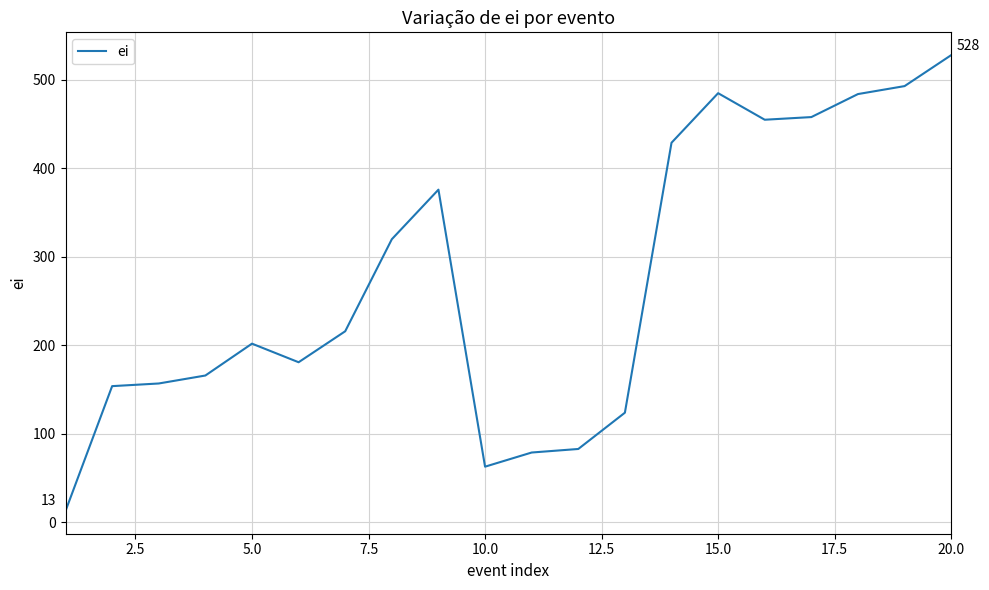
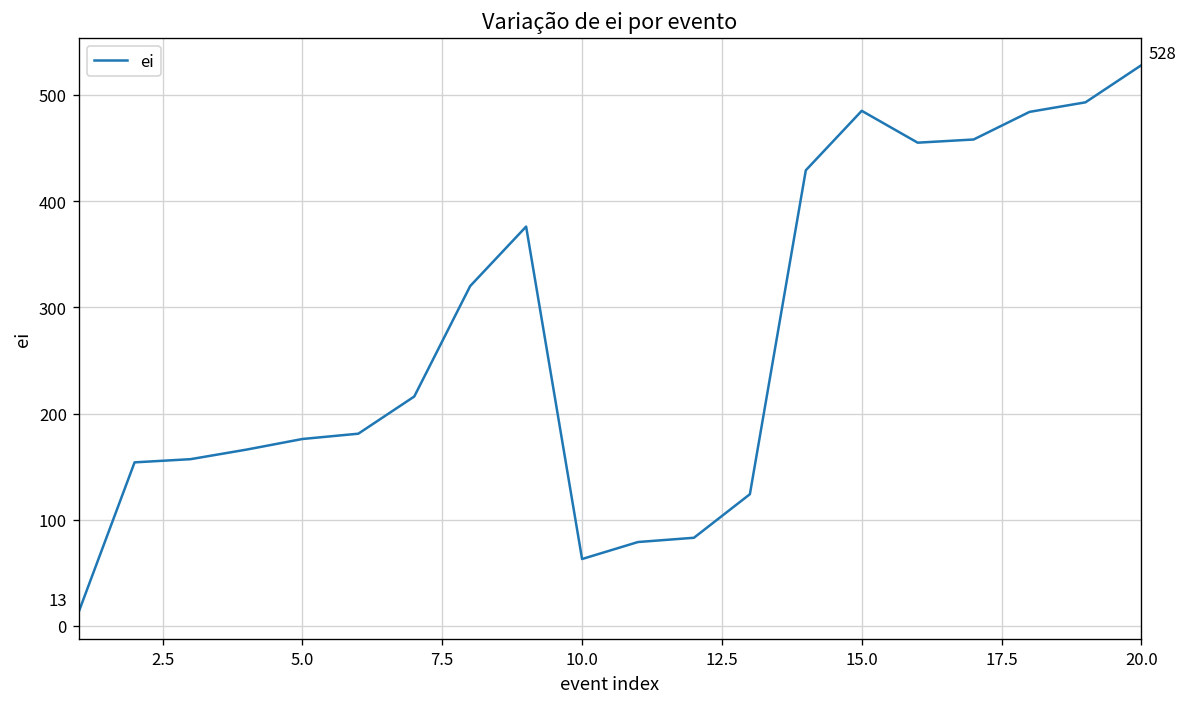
5.0: 200 -> 180
